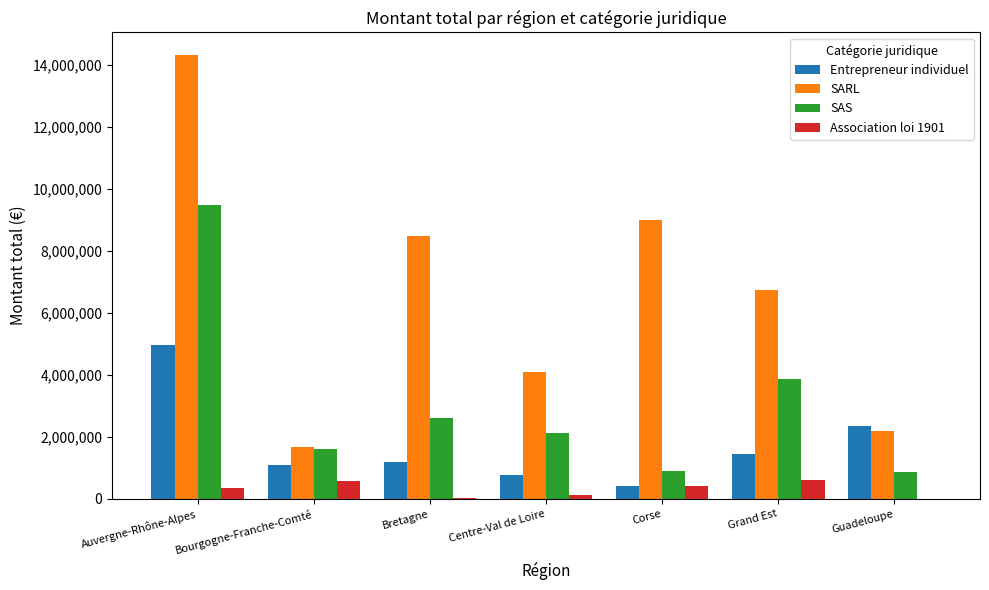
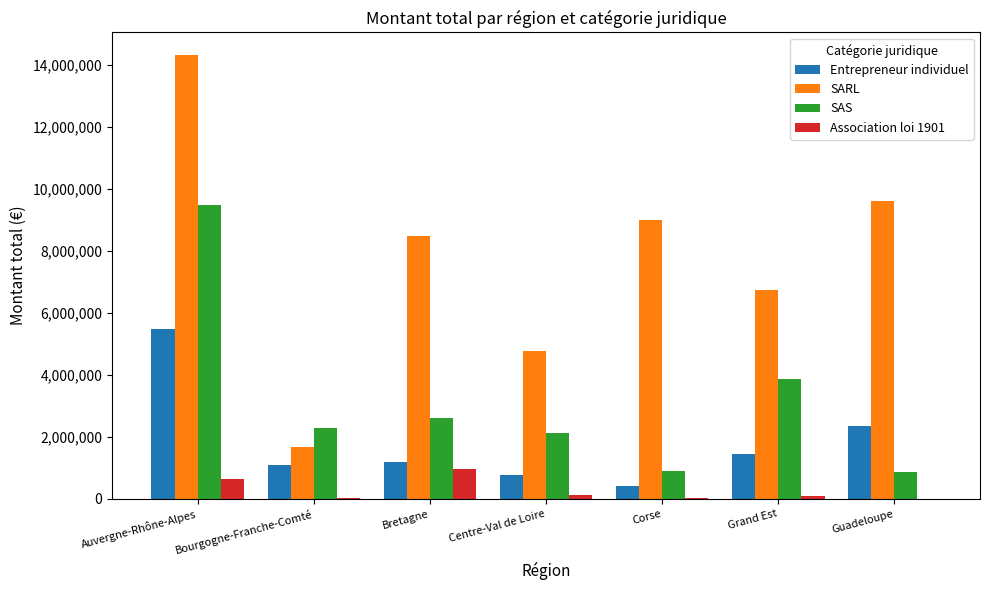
Entrepreneur individuel, Auvergne-Rhône-Alpes: 5,000,000 -> 5,500,000
Association loi 1901, Auvergne-Rhône-Alpes: 300,000 -> 600,000
SAS, Bourgogne-Franche-Comté: 1,600,000 -> 2,300,000
Association loi 1901, Bourgogne-Franche-Comté: 600,000 -> 0
Association loi 1901, Bretagne: 0 -> 1,000,000
SARL, Centre-Val de Loire: 4,100,000 -> 4,800,000
Association loi 1901, Corse: 400,000 -> 0
Association loi 1901, Grand Est: 600,000 -> 100,000
SARL, Guadeloupe: 2,200,000 -> 9,600,000
